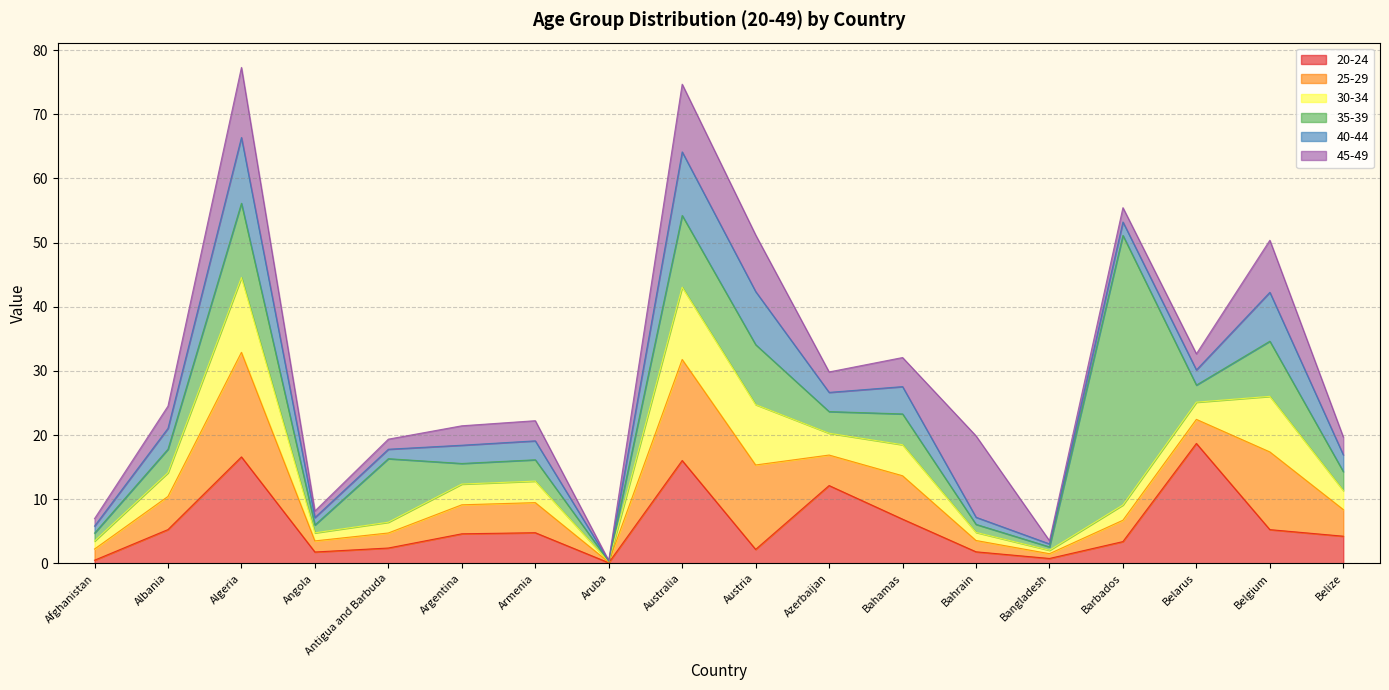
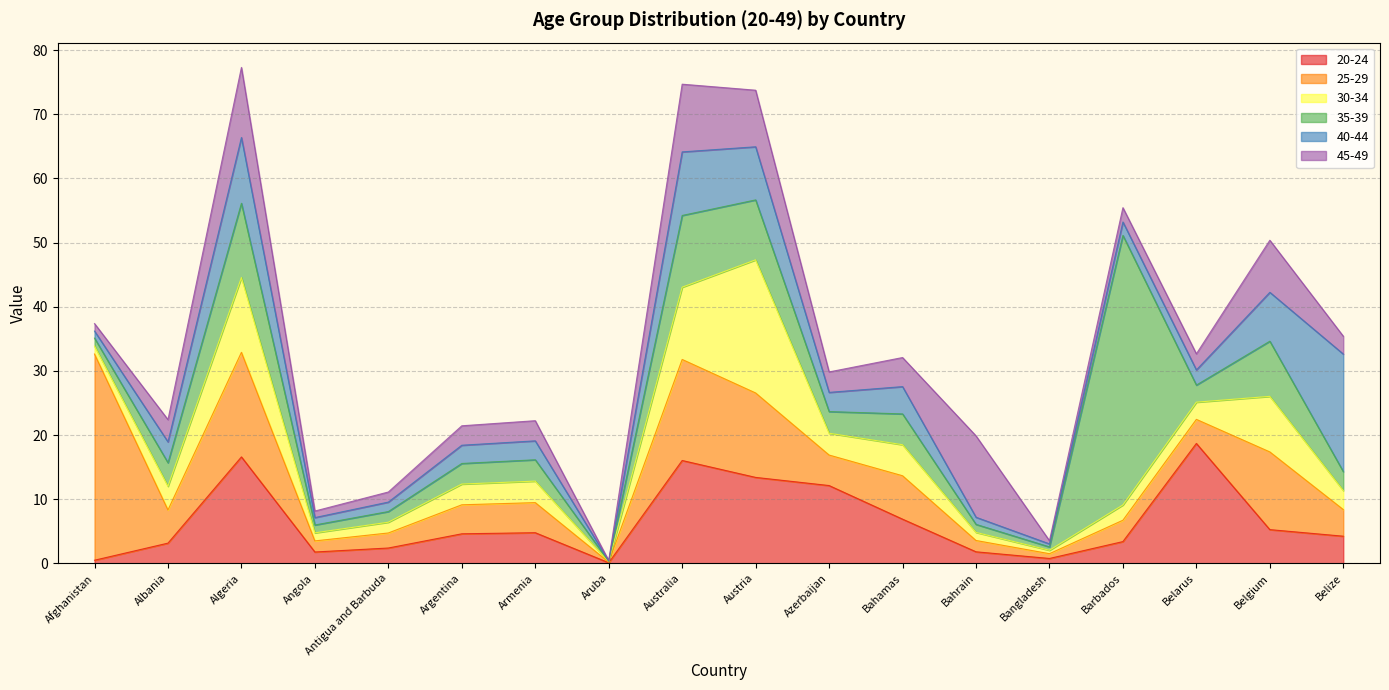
25-29, Afghanistan: 2 -> 32
20-24, Albania: 5 -> 3
35-39, Antigua and Barbuda: 10 -> 2
20-24, Austria: 2 -> 13
30-34, Austria: 9 -> 21
40-44, Belize: 3 -> 18
